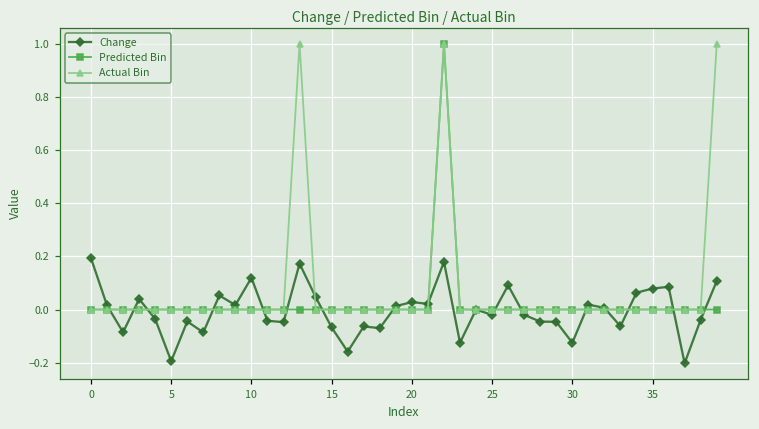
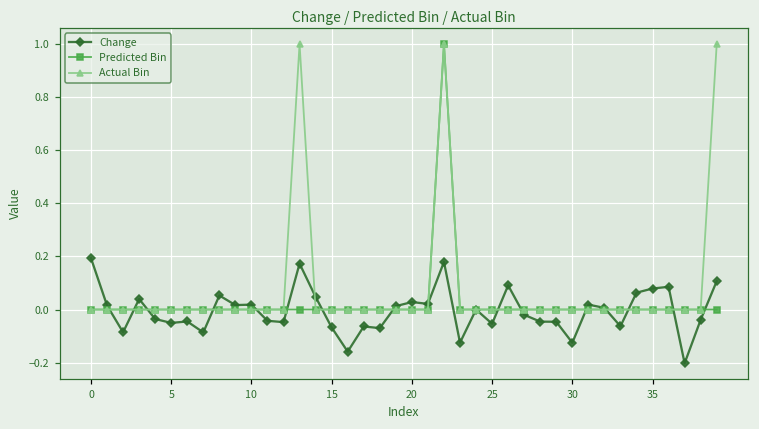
Change, 5: -0.19 -> -0.05
Change, 10: 0.12 -> 0.02
Change, 25: -0.02 -> -0.05
